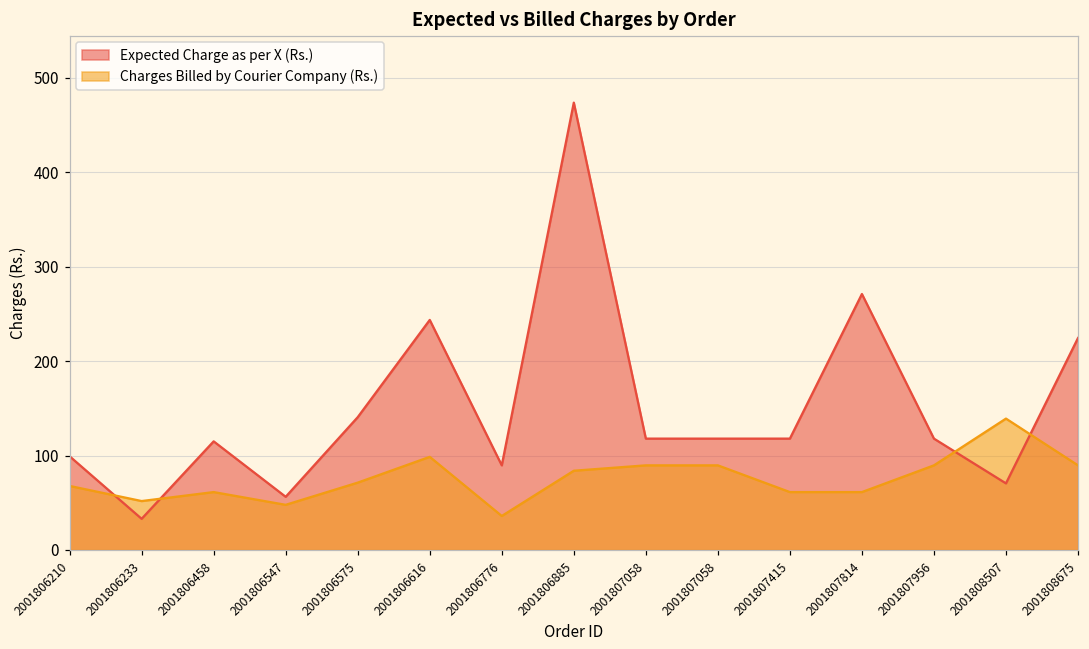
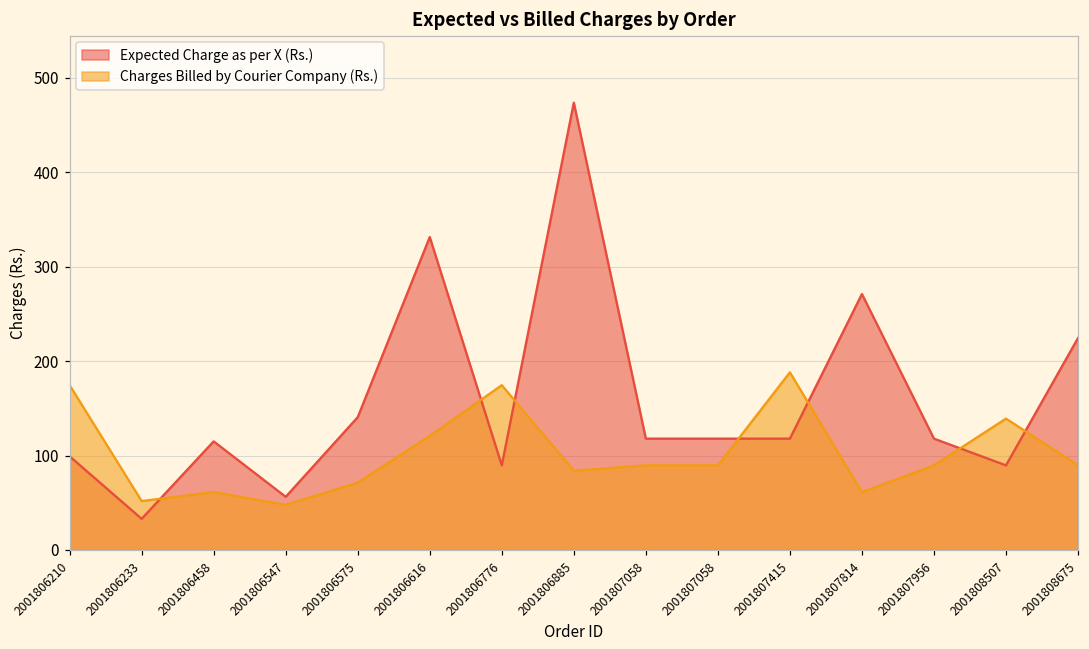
Charges Billed by Courier Company (Rs.), 2001806210: 70 -> 170
Expected Charge as per X (Rs.), 2001806616: 240 -> 330
Charges Billed by Courier Company (Rs.), 2001806616: 100 -> 120
Charges Billed by Courier Company (Rs.), 2001806776: 40 -> 170
Charges Billed by Courier Company (Rs.), 2001807415: 60 -> 190
Expected Charge as per X (Rs.), 2001808507: 70 -> 90
